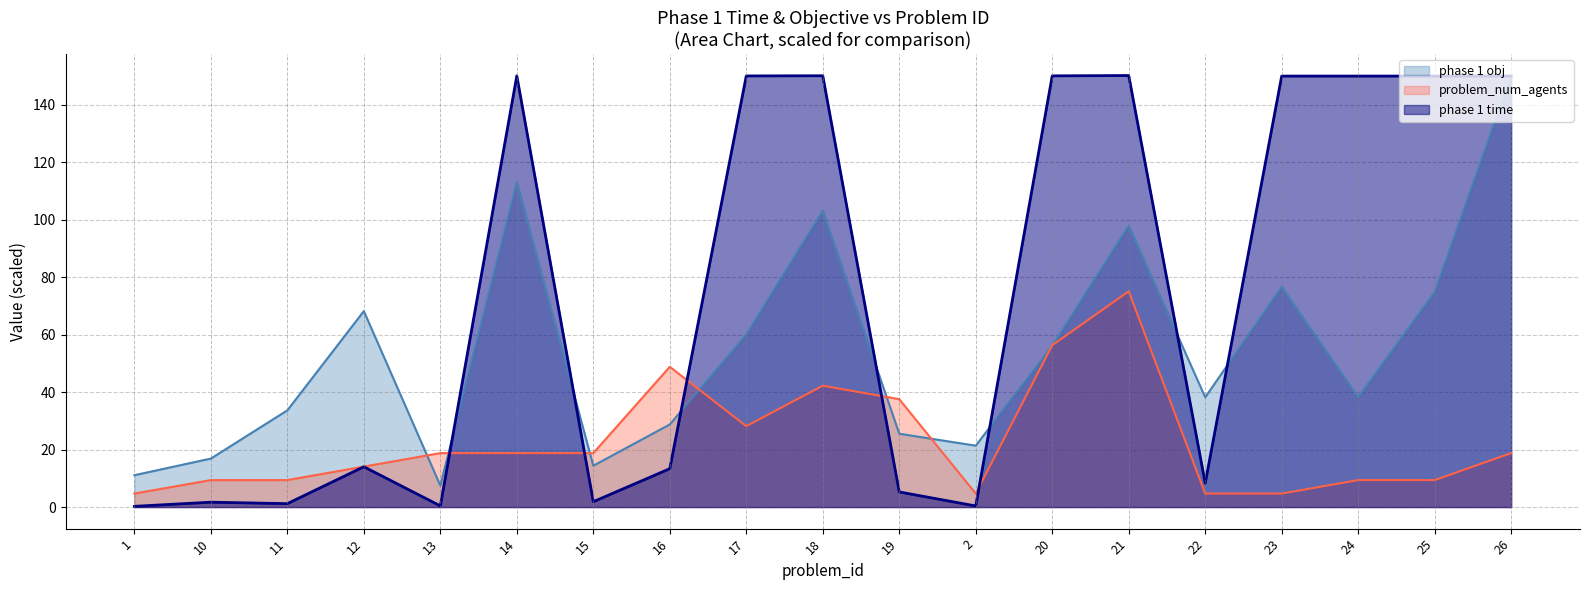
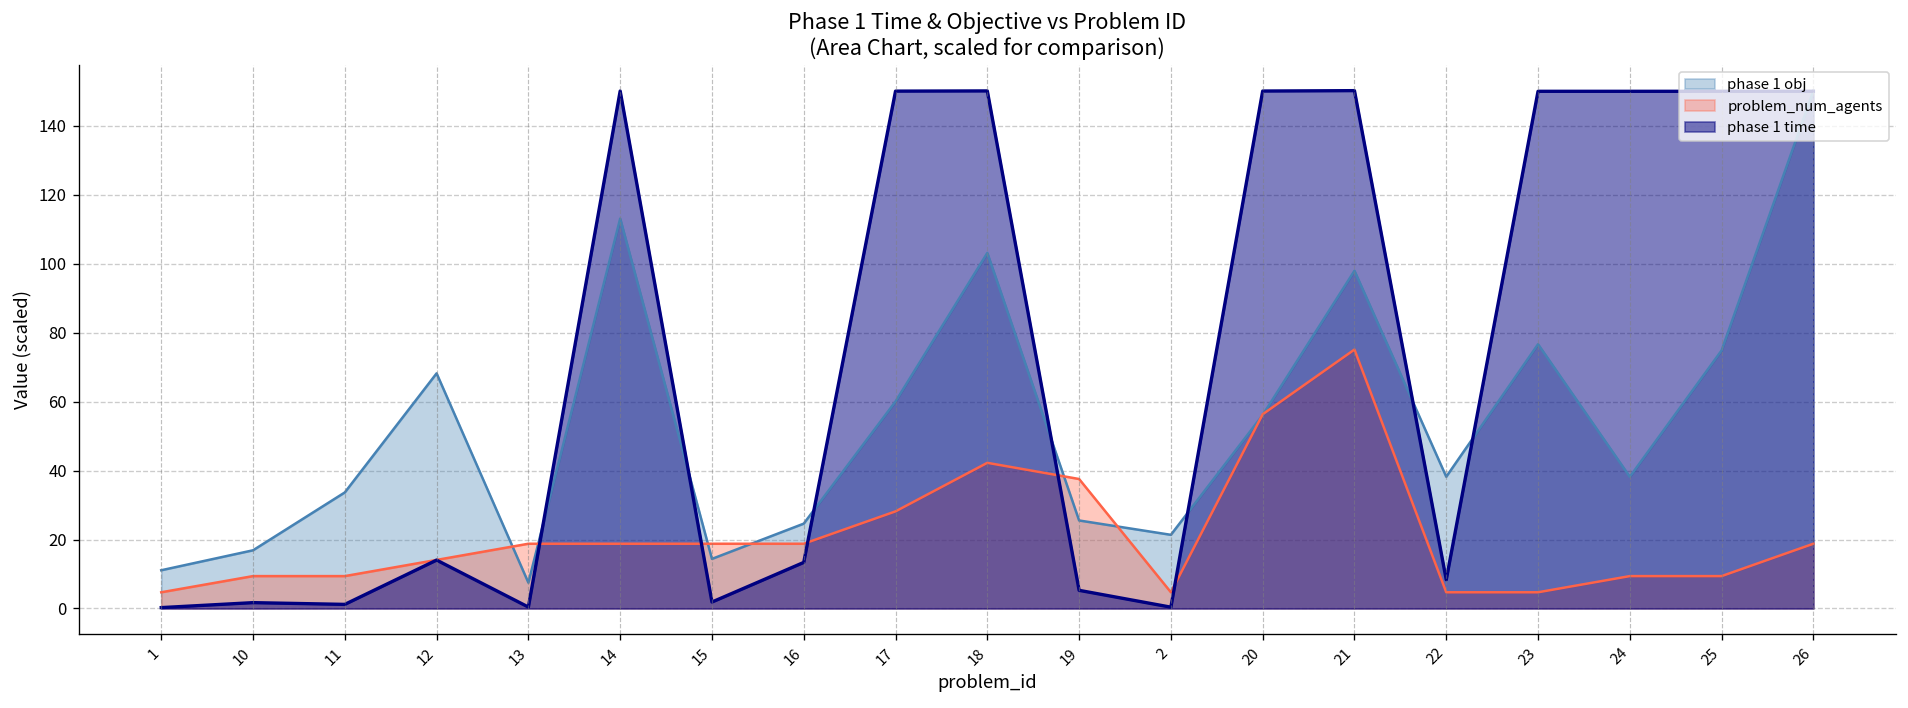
phase 1 obj, 16: 29 -> 25
problem_num_agents, 16: 49 -> 19
